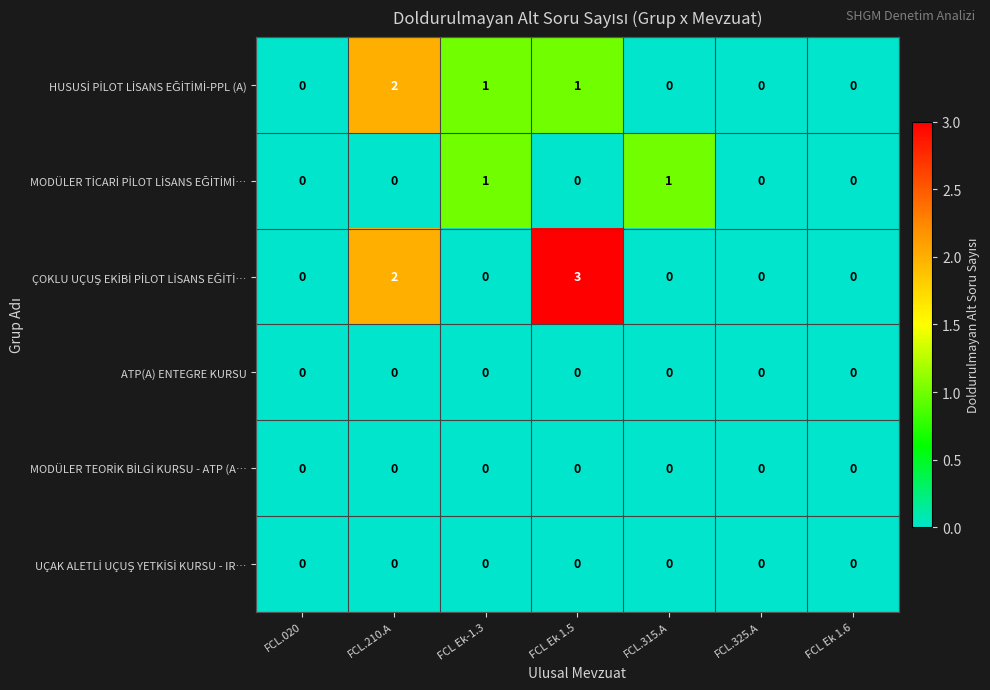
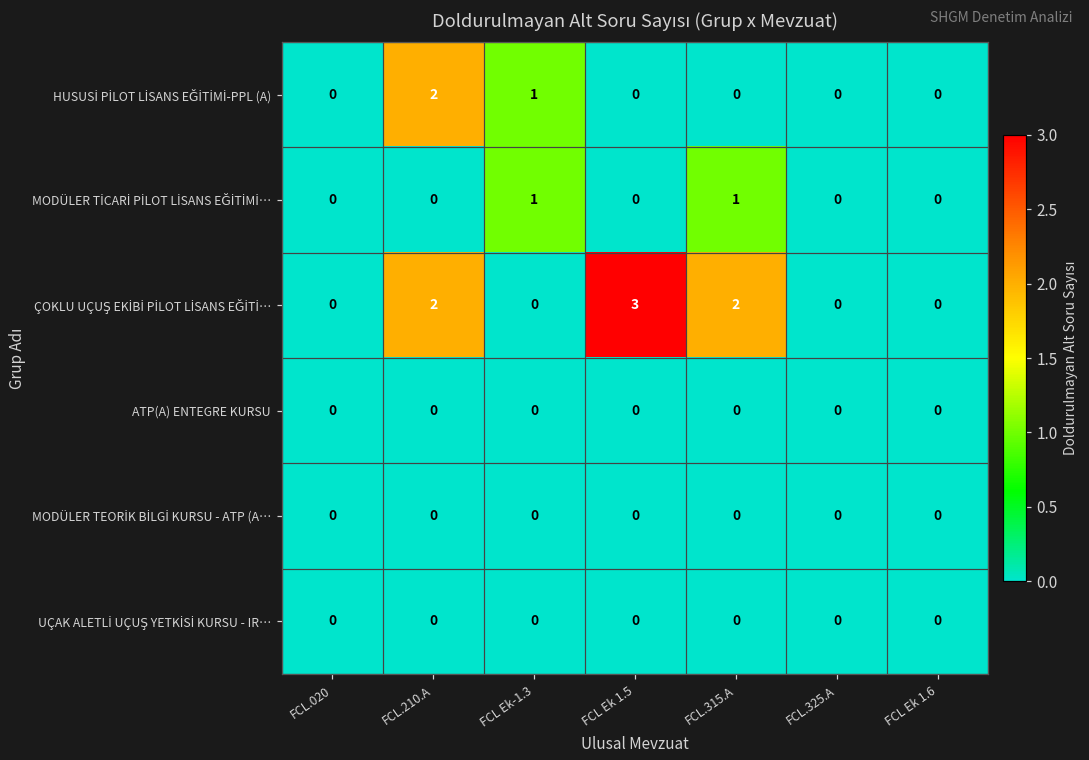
HUSUSİ PİLOT LİSANS EĞİTİMİ-PPL (A), FCL Ek 1.5: 1 -> 0
ÇOKLU UÇUŞ EKİBİ PİLOT LİSANS EĞİTİ…, FCL.315.A: 0 -> 2
